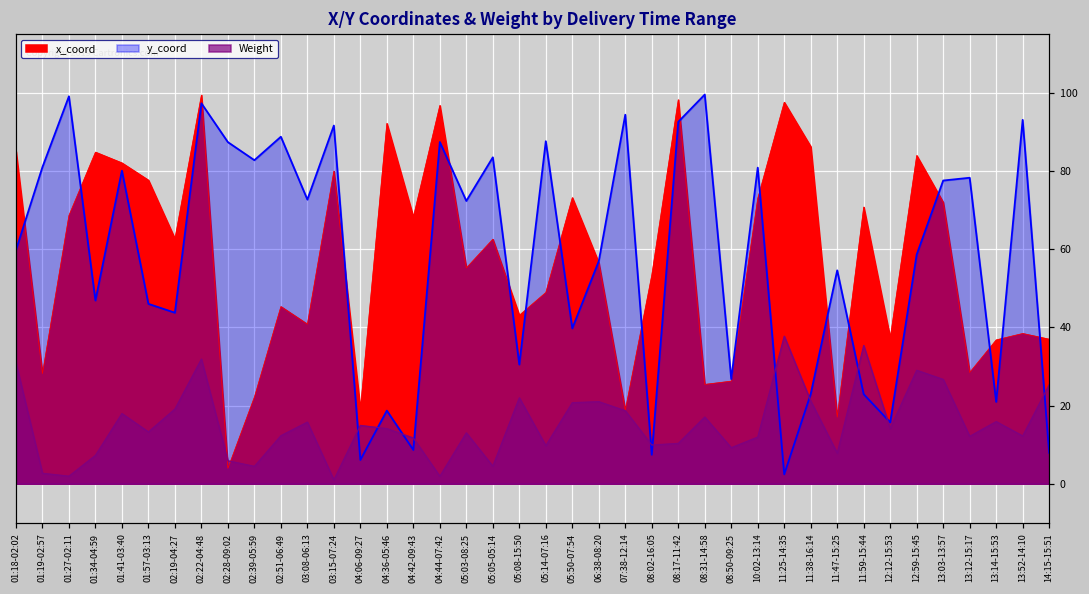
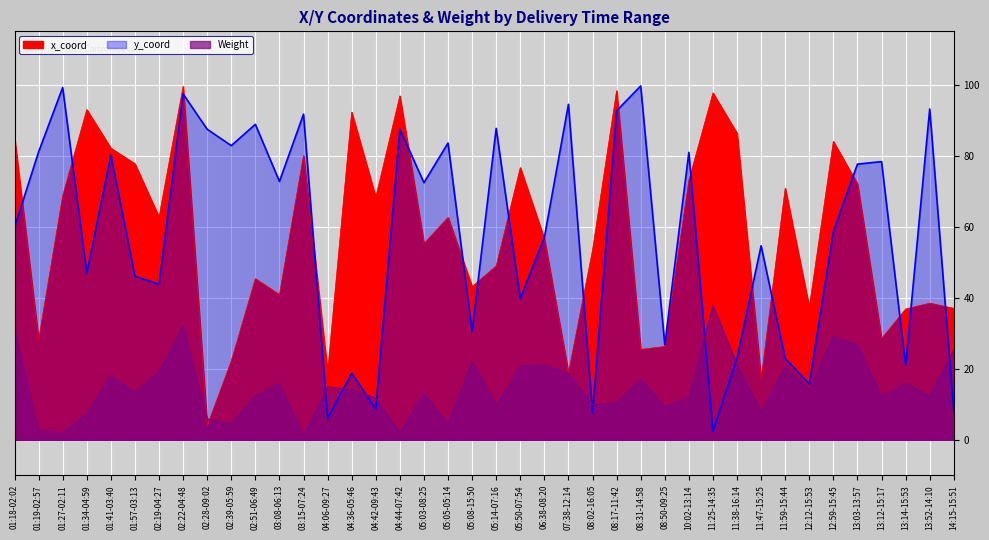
x_coord, 01:34-04:59: 85 -> 93
x_coord, 05:50-07:54: 73 -> 77
Weight, 11:59-15:44: 35 -> 21
